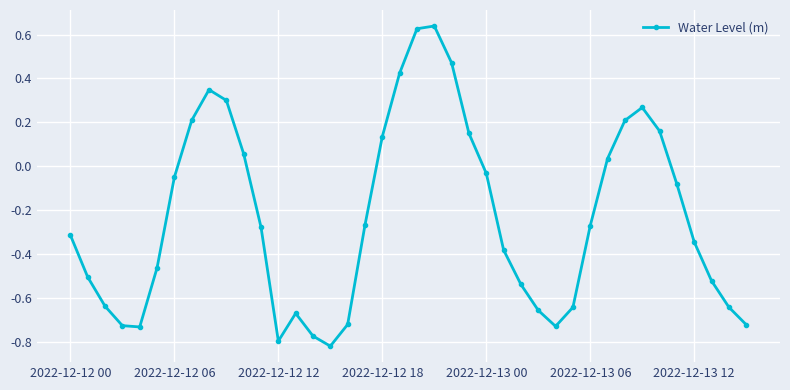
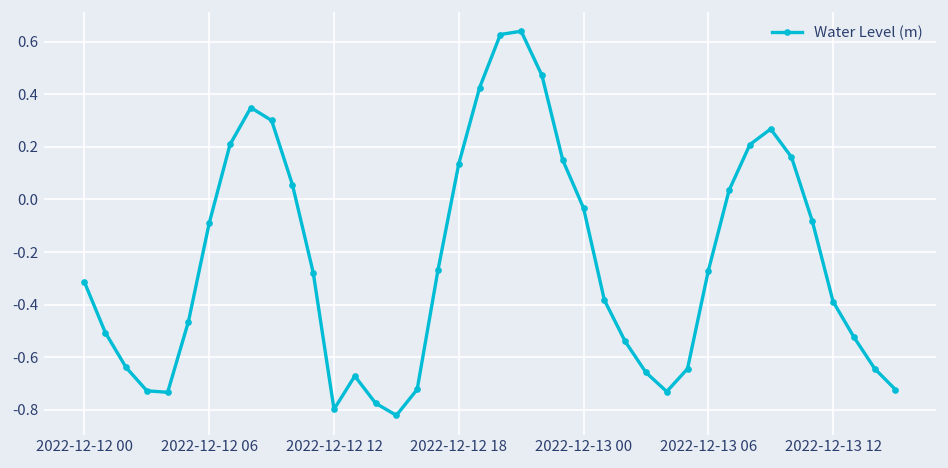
2022-12-12 06: -0.05 -> -0.09
2022-12-13 12: -0.35 -> -0.39
